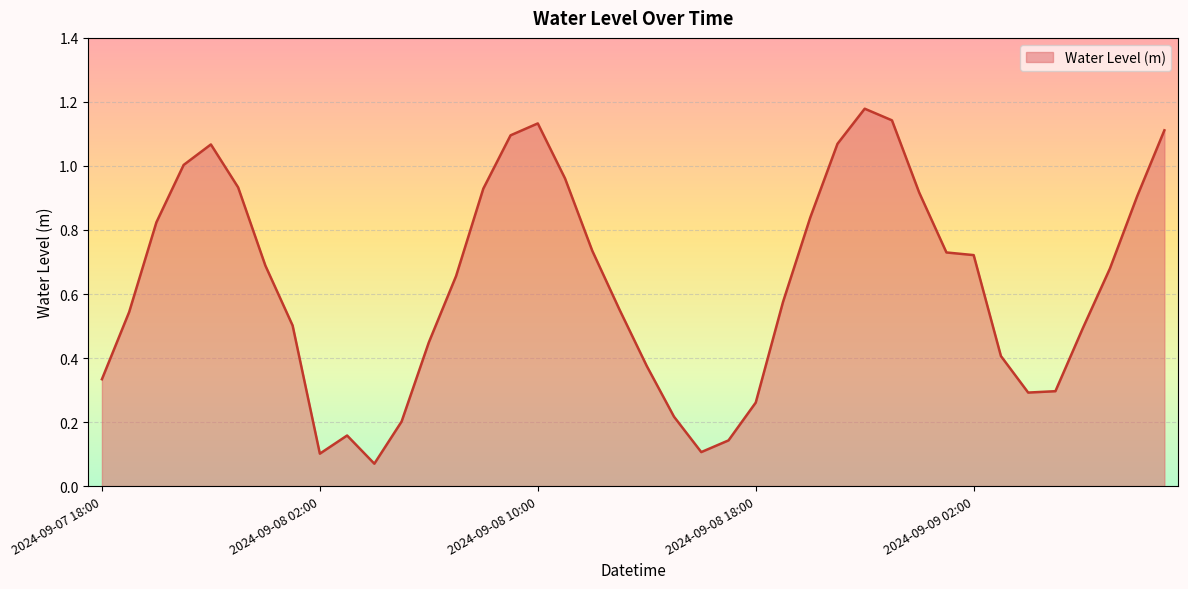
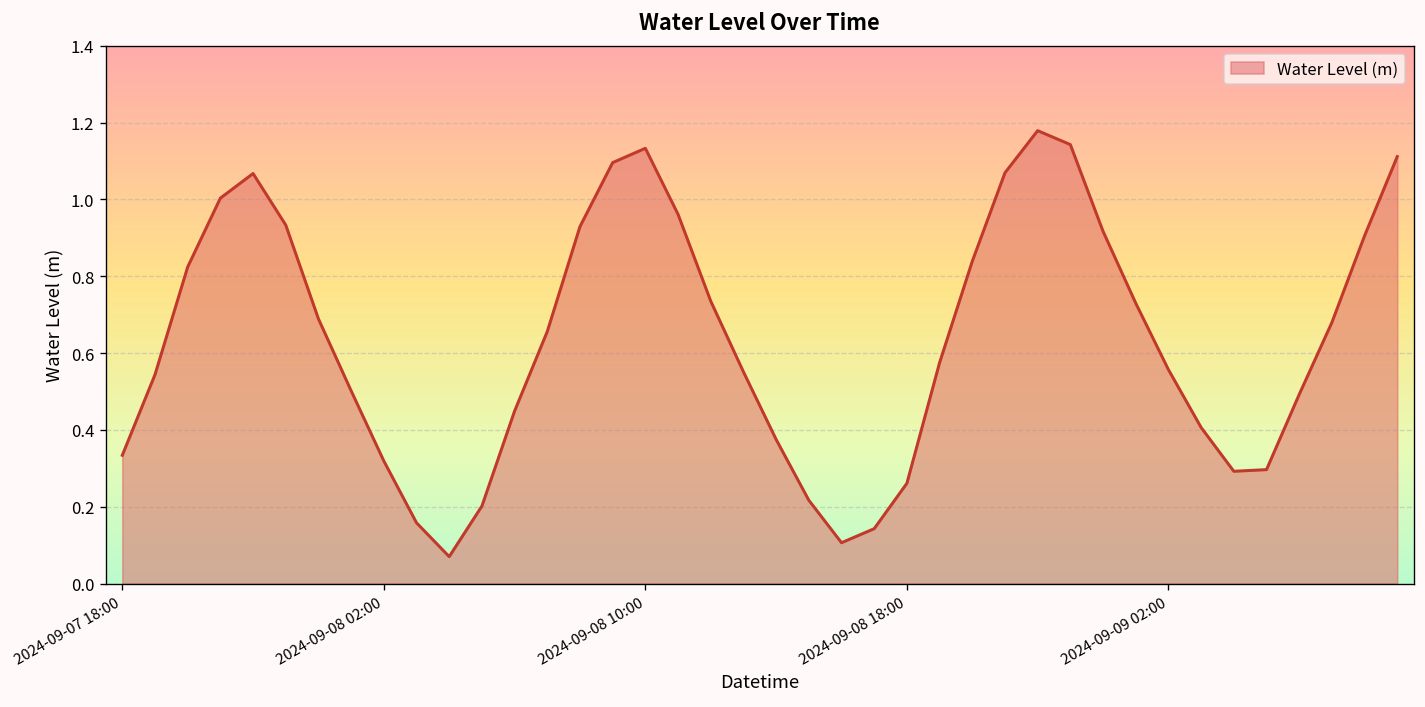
2024-09-08 02:00: 0.10 -> 0.32
2024-09-09 02:00: 0.72 -> 0.56
